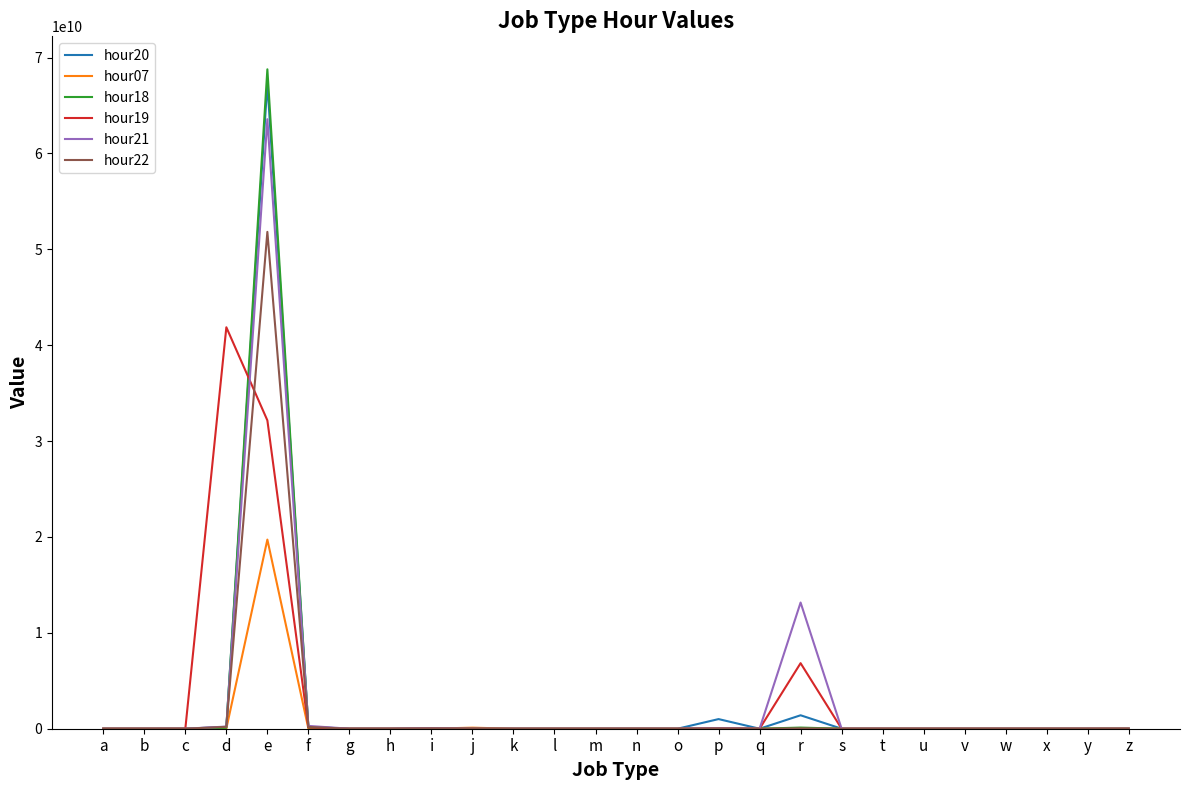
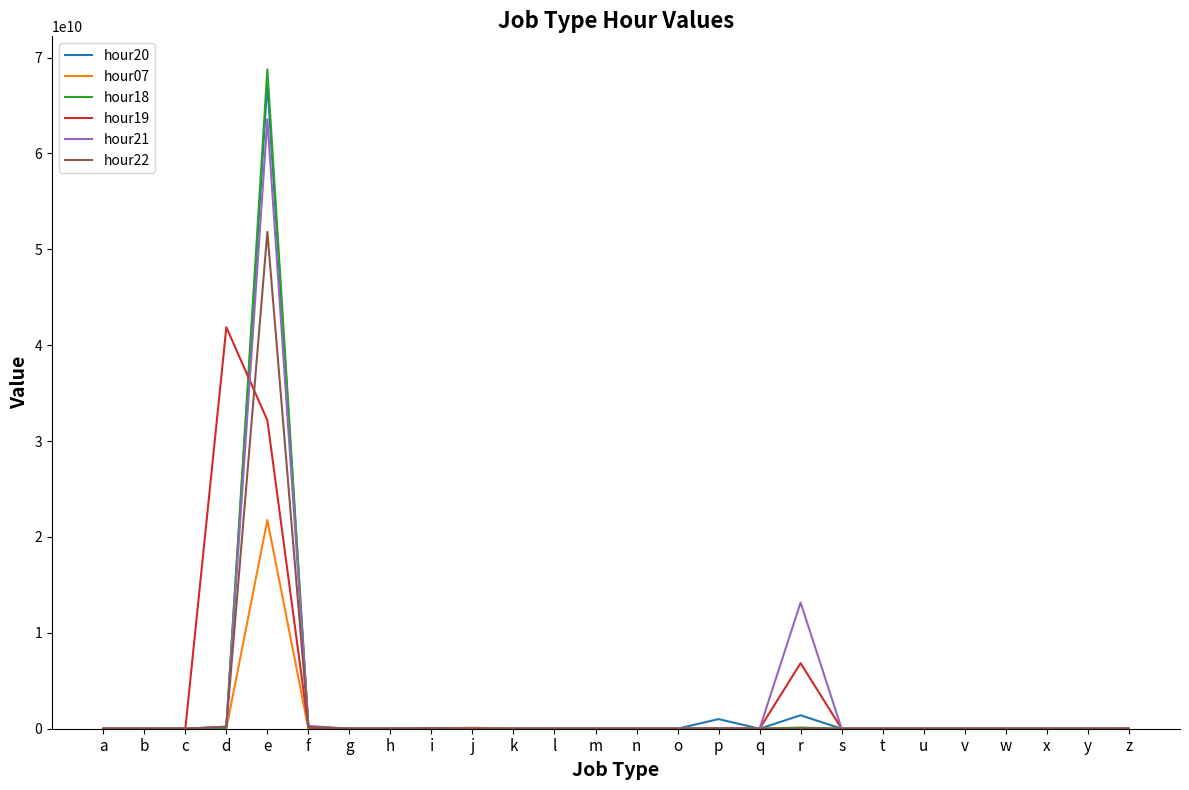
hour07, e: 20000000000 -> 22000000000
